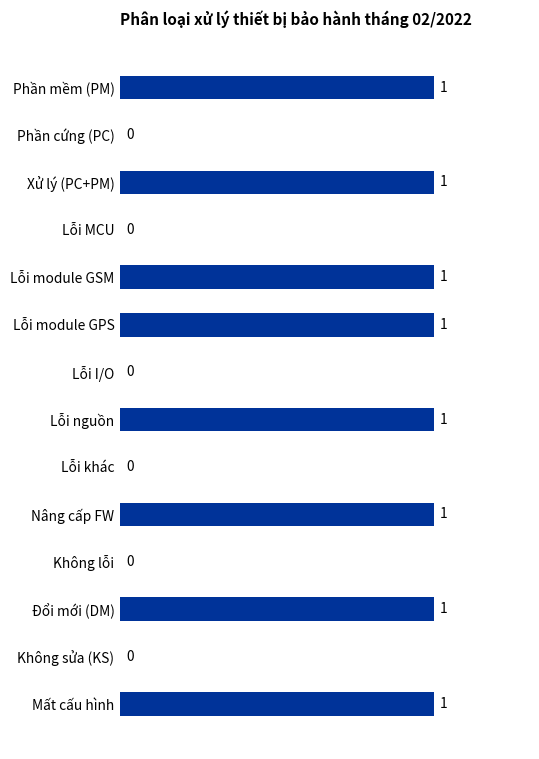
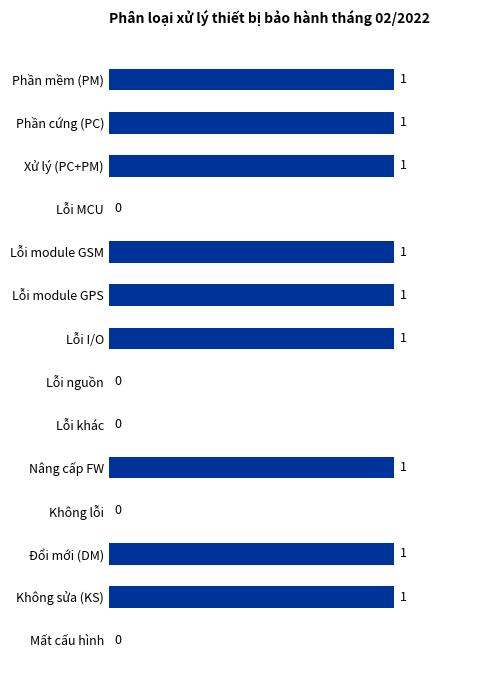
Phần cứng (PC): 0 -> 1
Lỗi I/O: 0 -> 1
Lỗi nguồn: 1 -> 0
Không sửa (KS): 0 -> 1
Mất cấu hình: 1 -> 0
